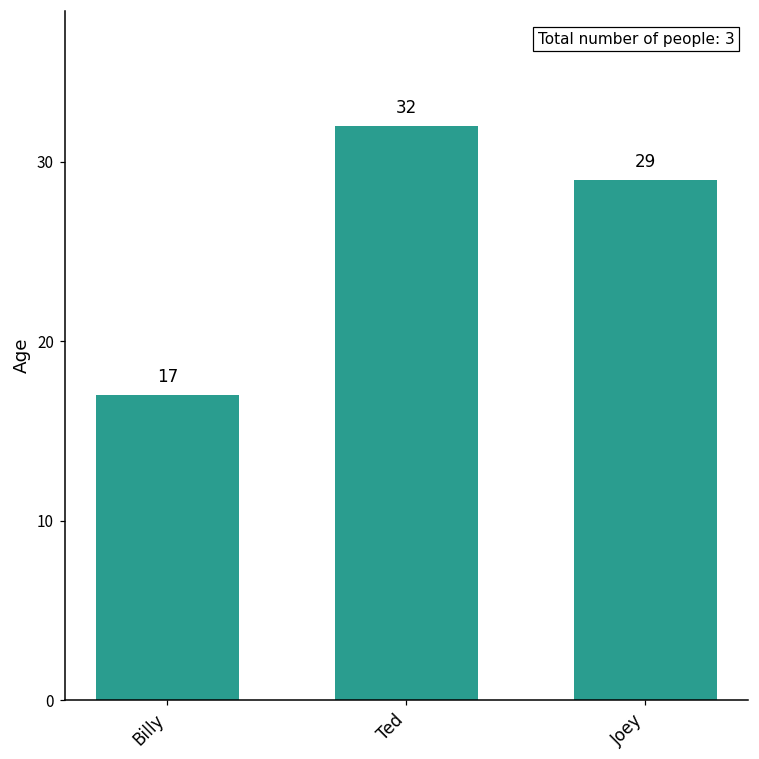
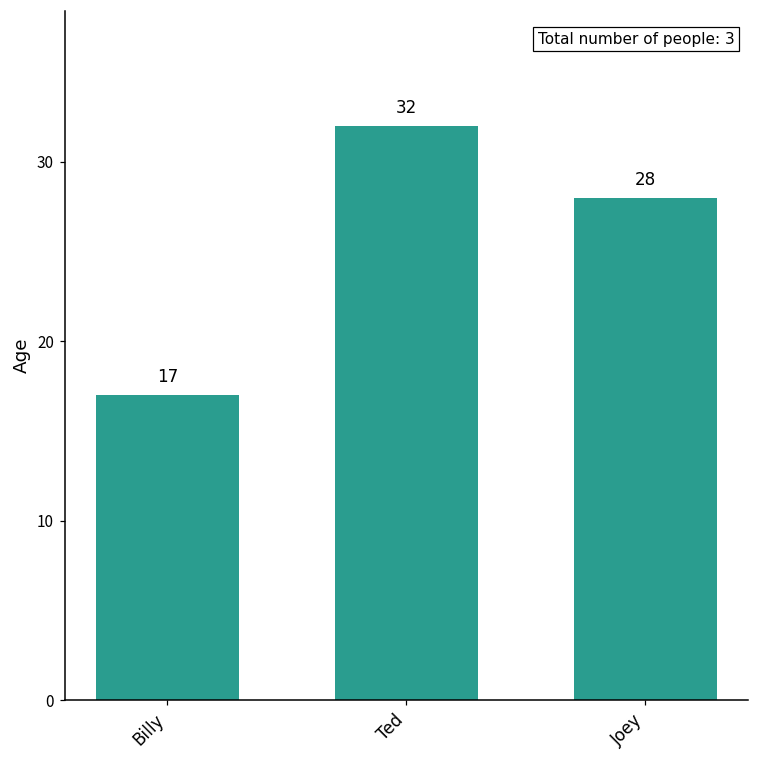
Joey: 29 -> 28
